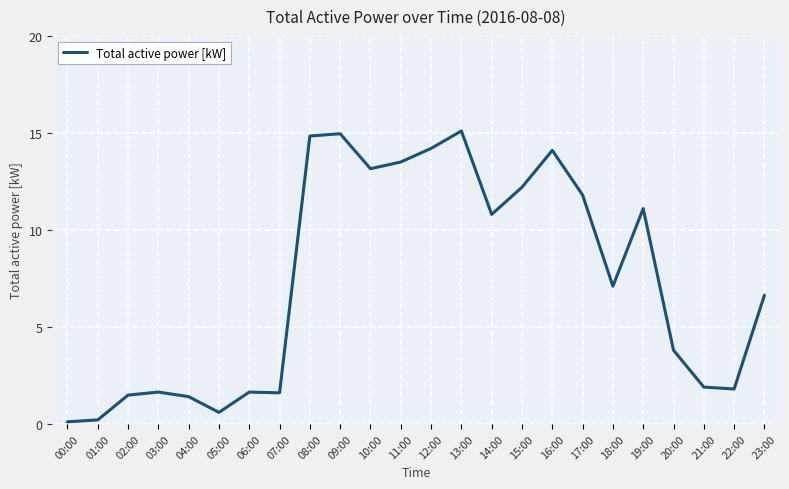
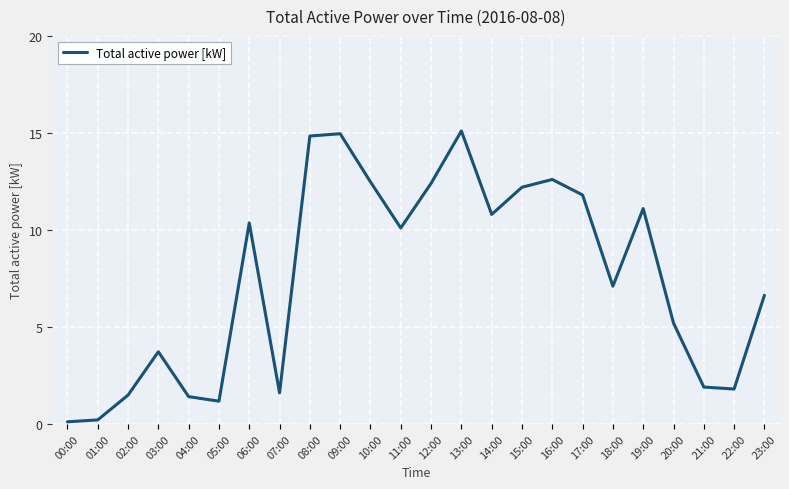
03:00: 1.6 -> 3.7
05:00: 0.6 -> 1.2
06:00: 1.6 -> 10.4
10:00: 13.2 -> 12.5
11:00: 13.5 -> 10.1
12:00: 14.2 -> 12.4
16:00: 14.1 -> 12.6
20:00: 3.8 -> 5.2
